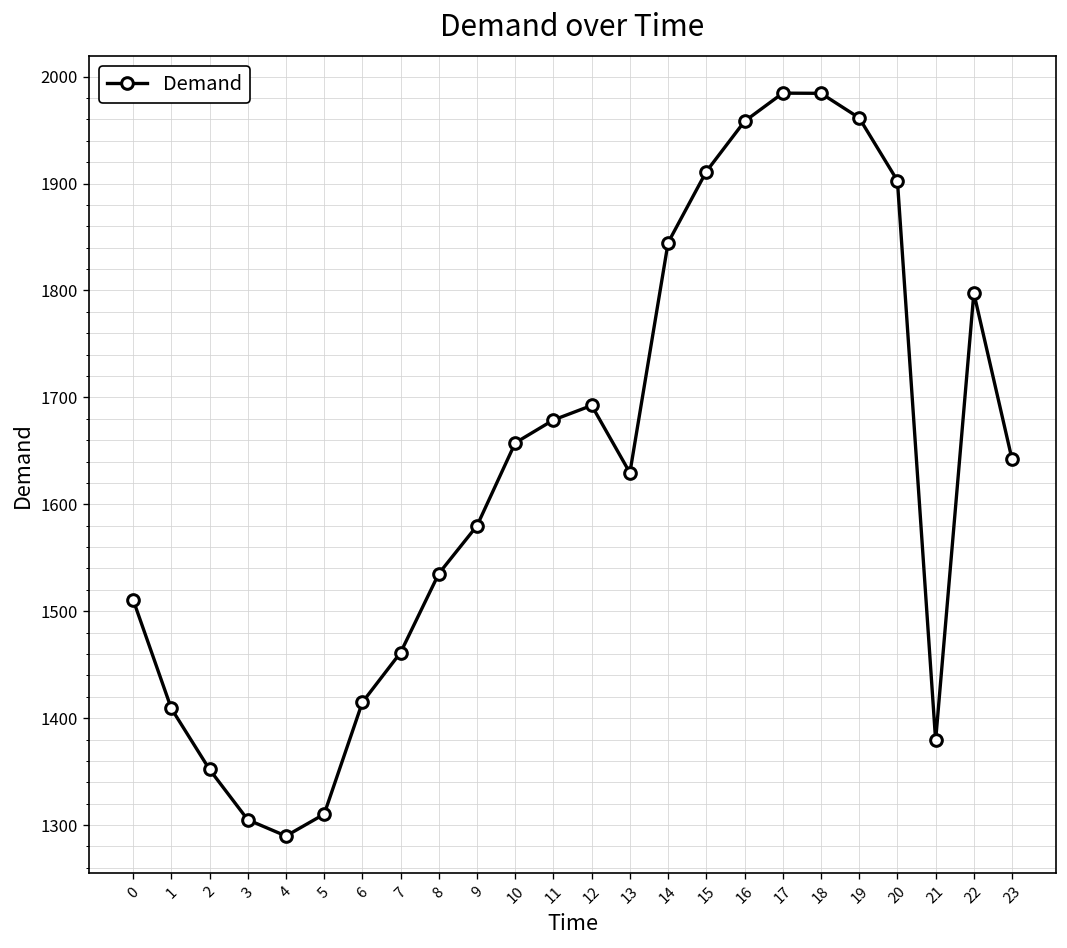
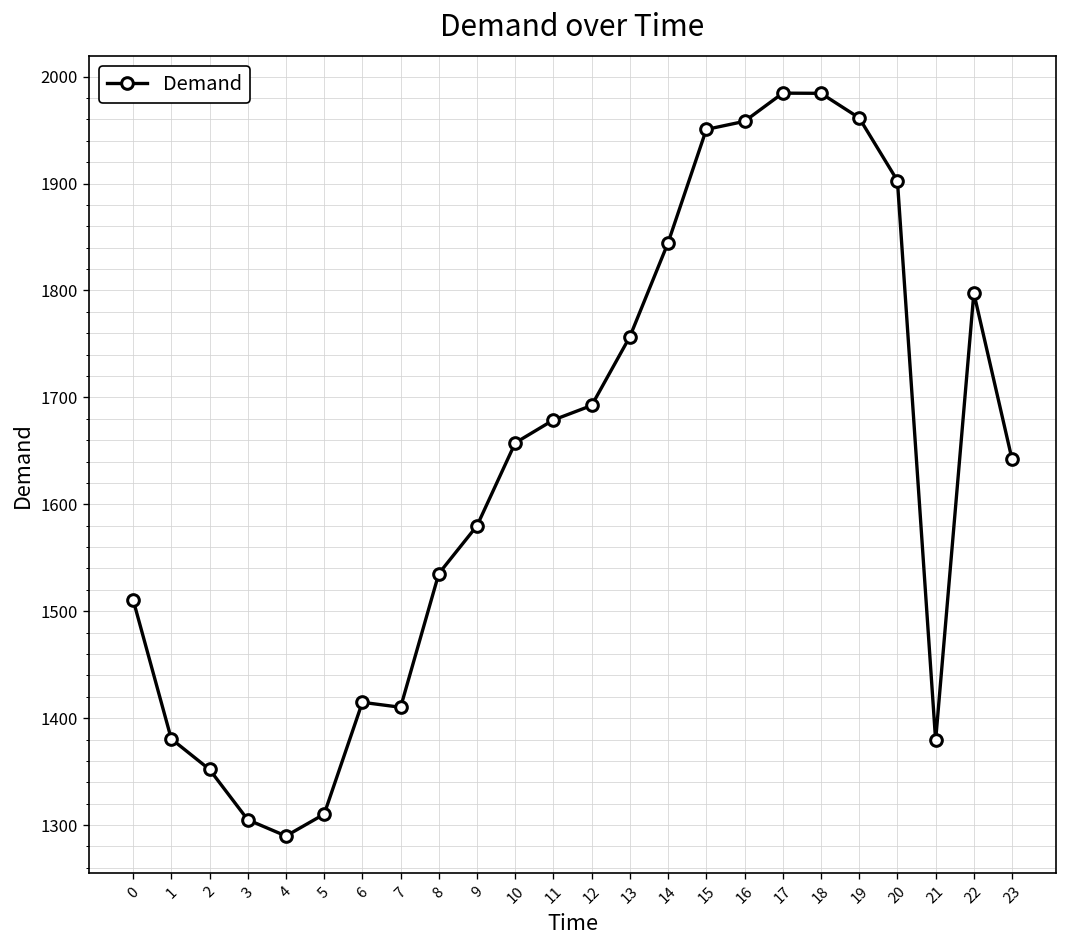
1: 1410 -> 1380
7: 1460 -> 1410
13: 1630 -> 1760
15: 1910 -> 1950
